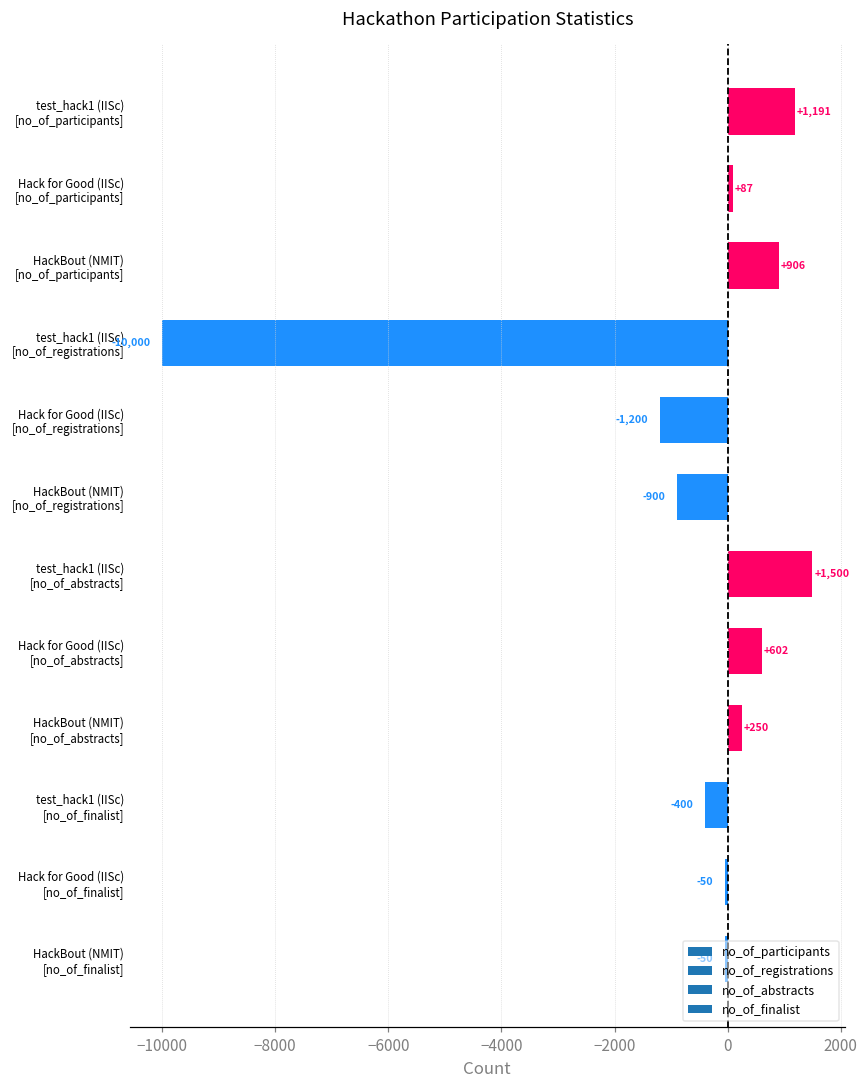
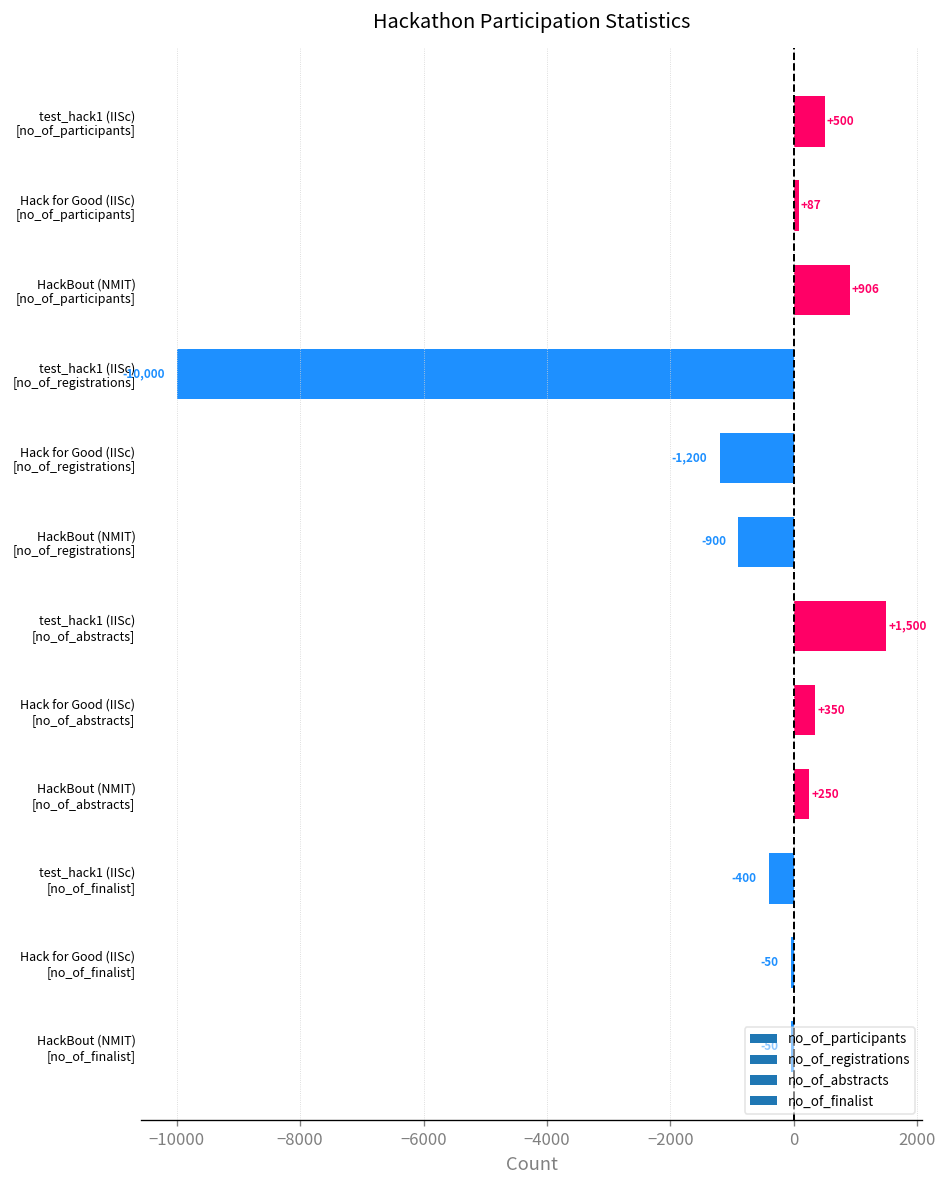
test_hack1 (IISc) [no_of_participants]: +1,191 -> +500
Hack for Good (IISc) [no_of_abstracts]: +602 -> +350
